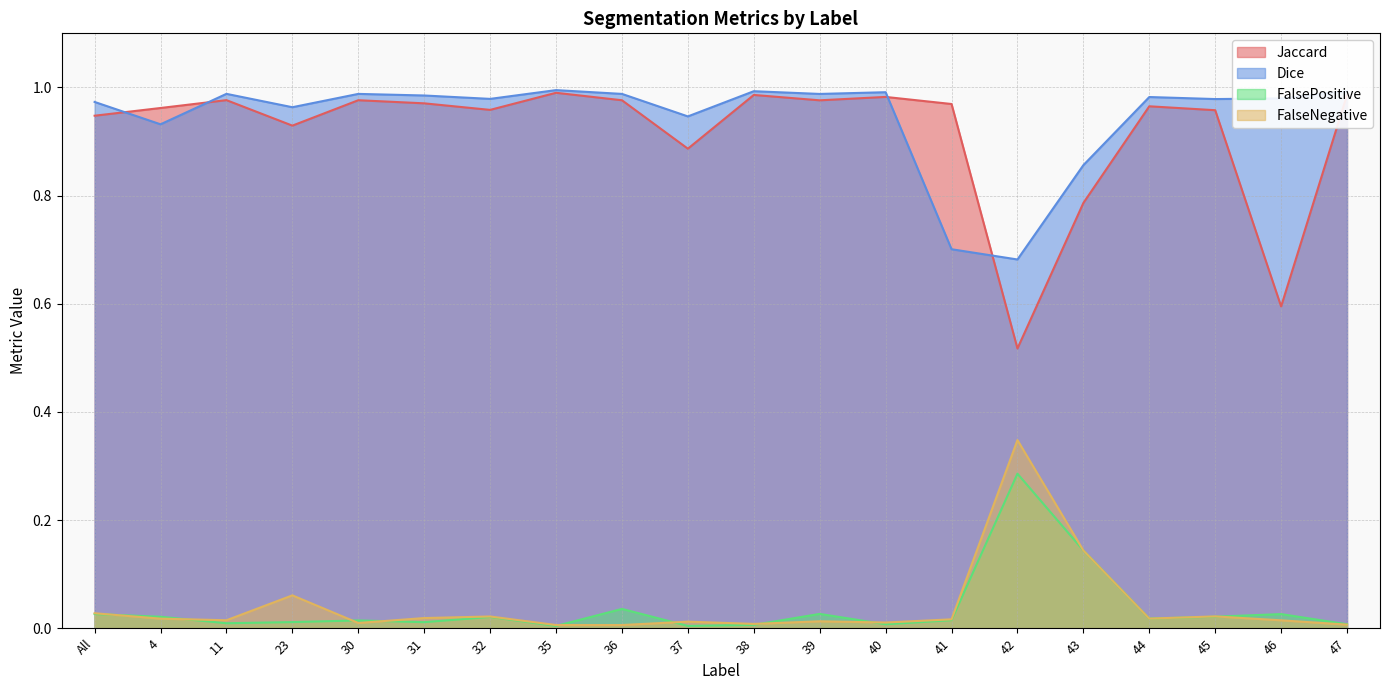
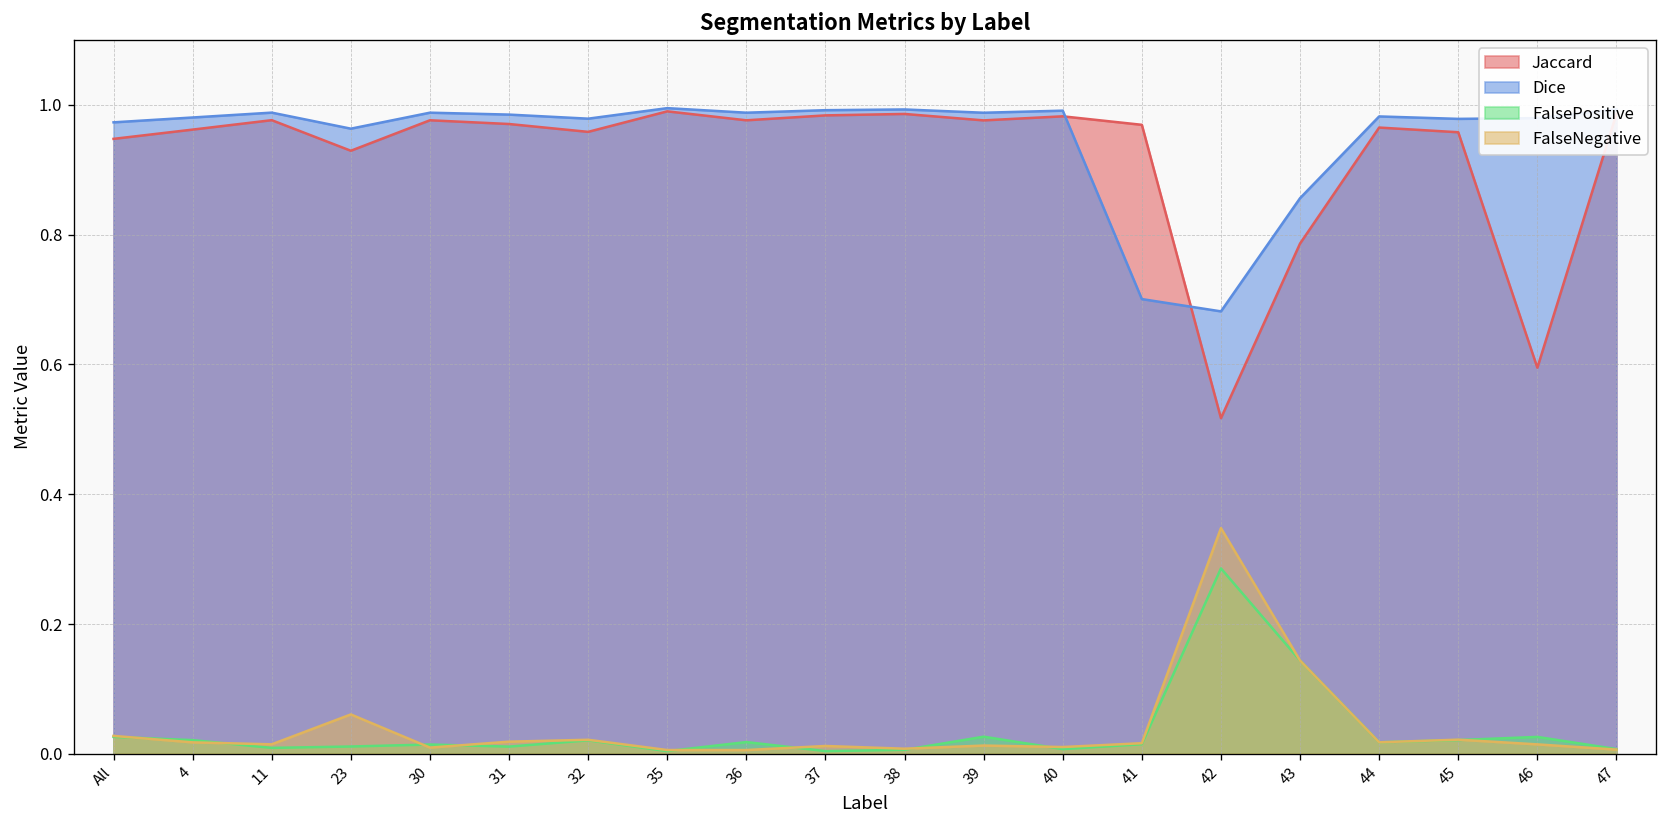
Dice, 4: 0.93 -> 0.98
FalsePositive, 36: 0.04 -> 0.02
Jaccard, 37: 0.89 -> 0.98
Dice, 37: 0.95 -> 0.99
